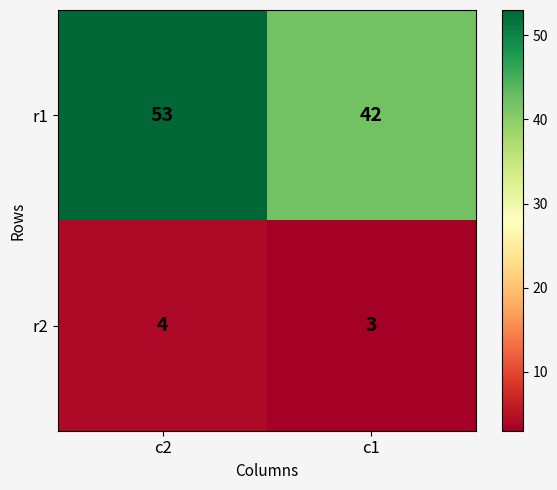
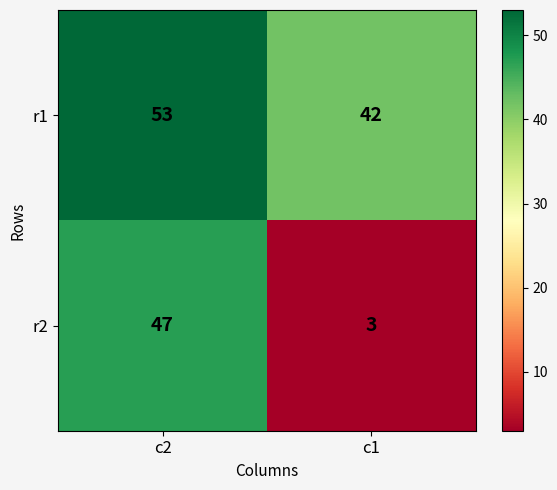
r2, c2: 4 -> 47
